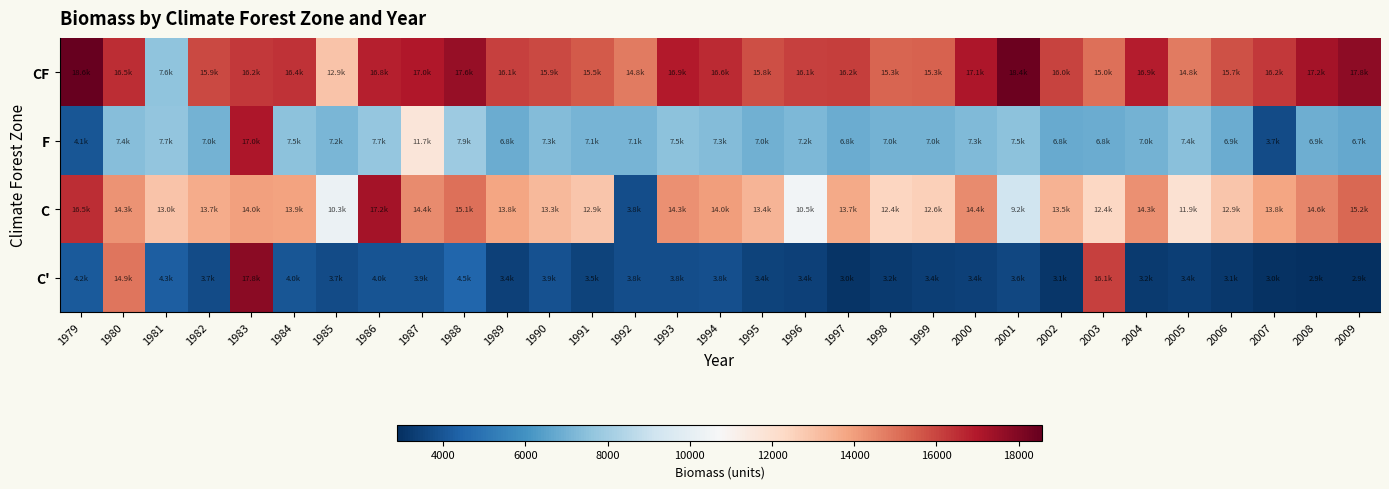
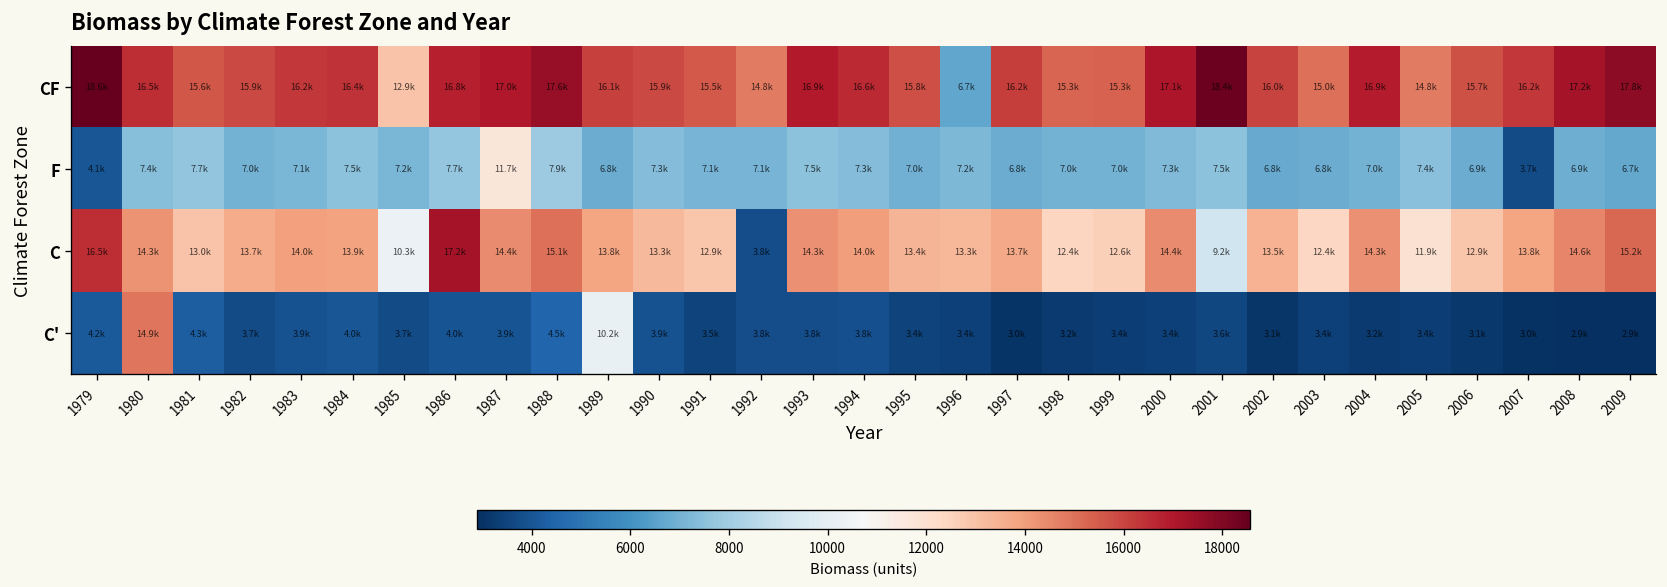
CF, 1981: 7.6k -> 15.6k
CF, 1996: 16.1k -> 6.7k
F, 1983: 17.0k -> 7.1k
C, 1996: 10.5k -> 13.3k
C', 1983: 17.8k -> 3.9k
C', 1989: 3.4k -> 10.2k
C', 2003: 16.1k -> 3.4k
